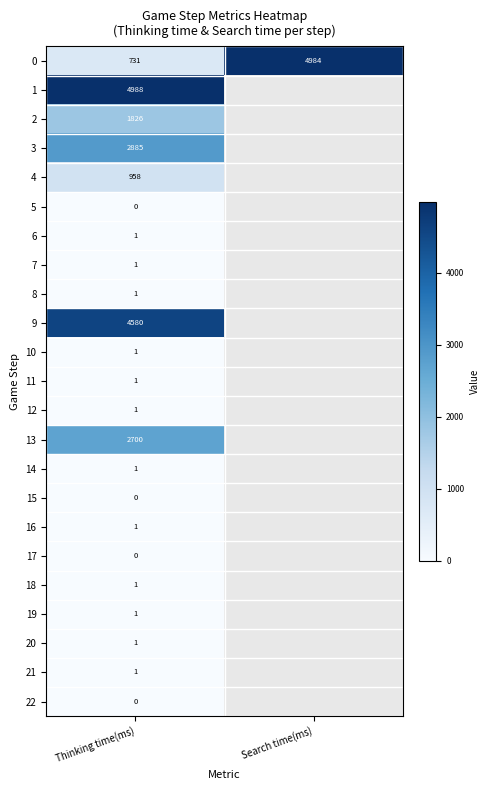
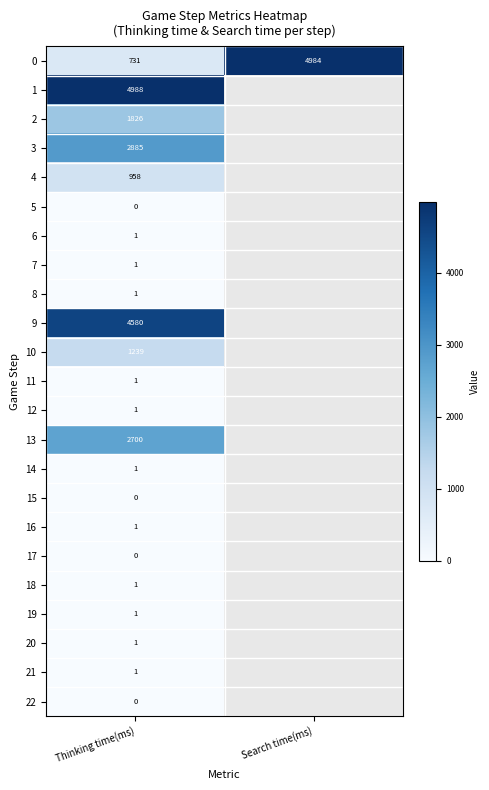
10, Thinking time(ms): 1 -> 1239
